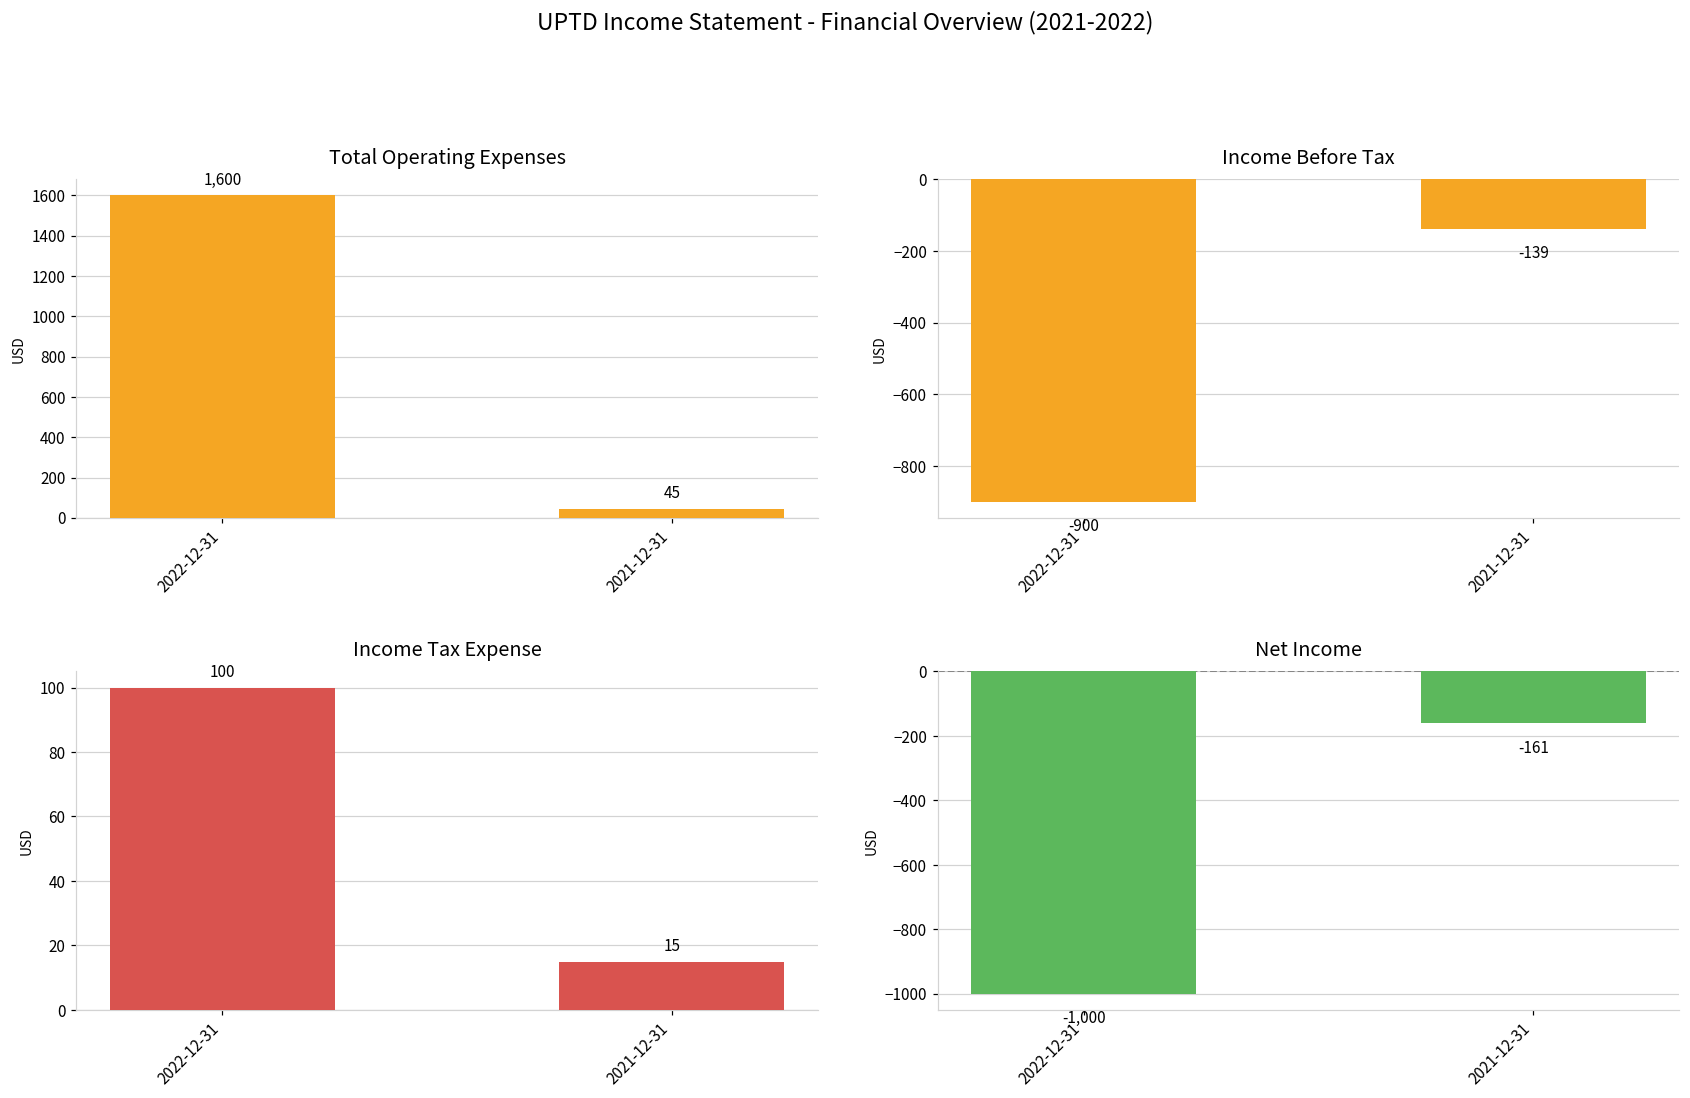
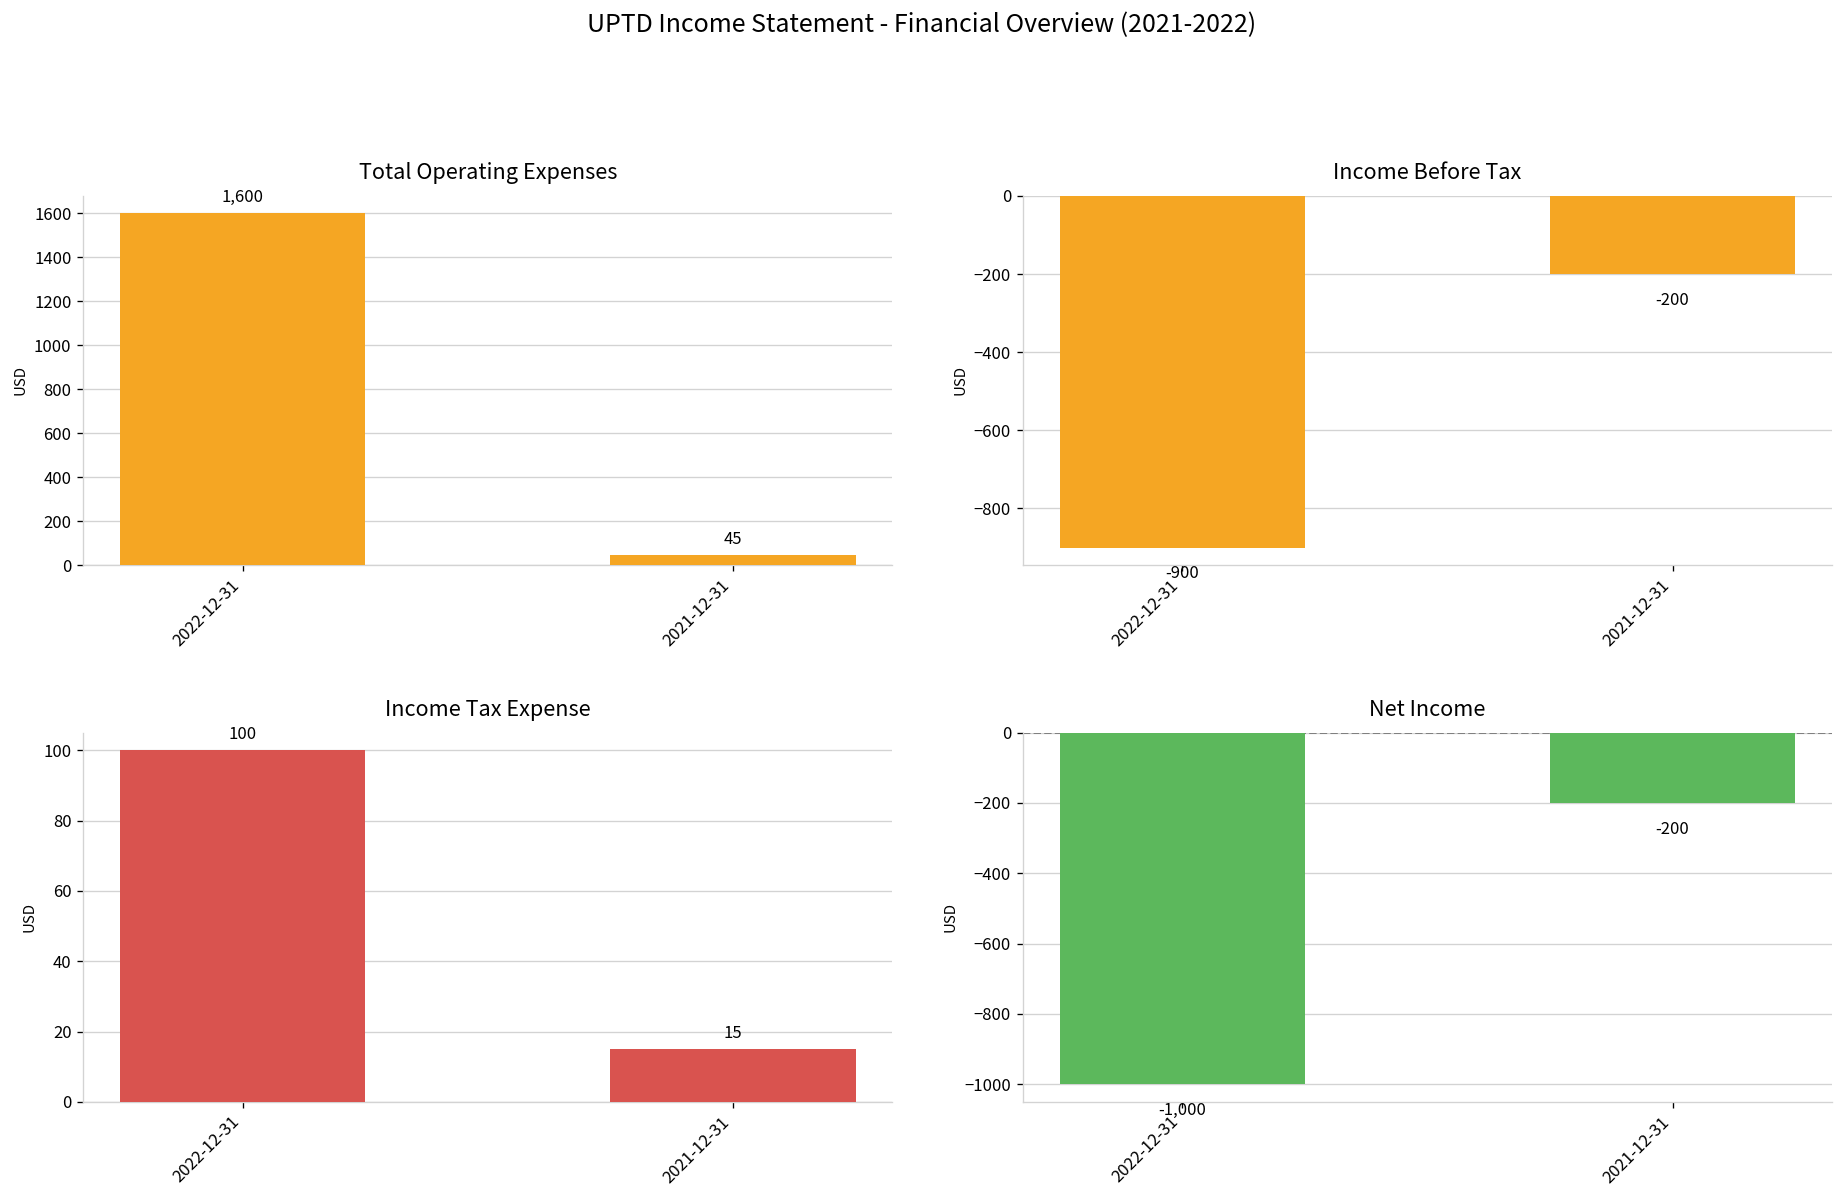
Income Before Tax, 2021-12-31: -139 -> -200
Net Income, 2021-12-31: -161 -> -200
